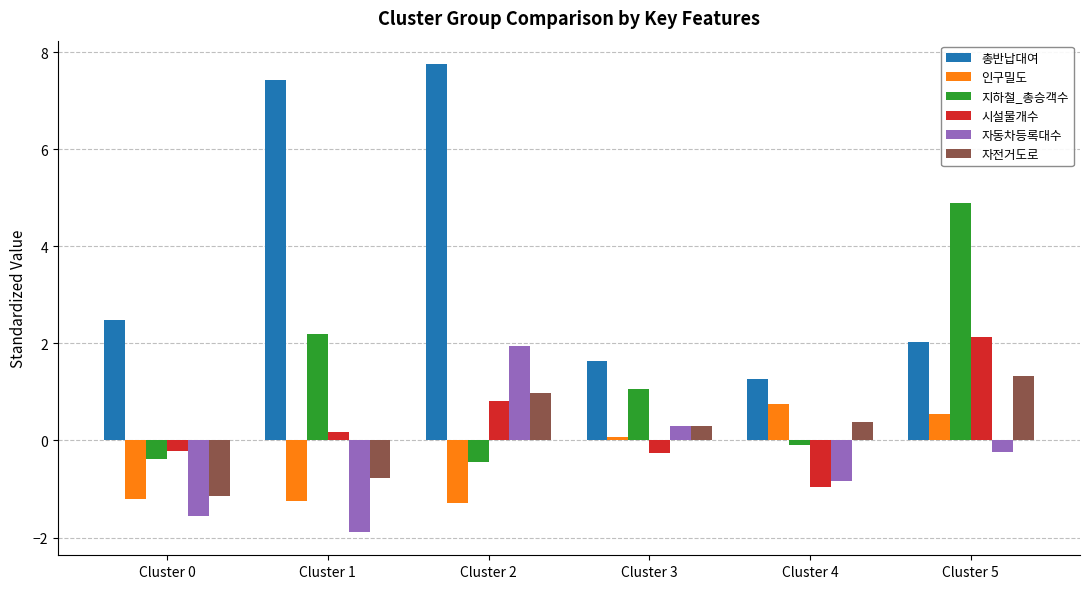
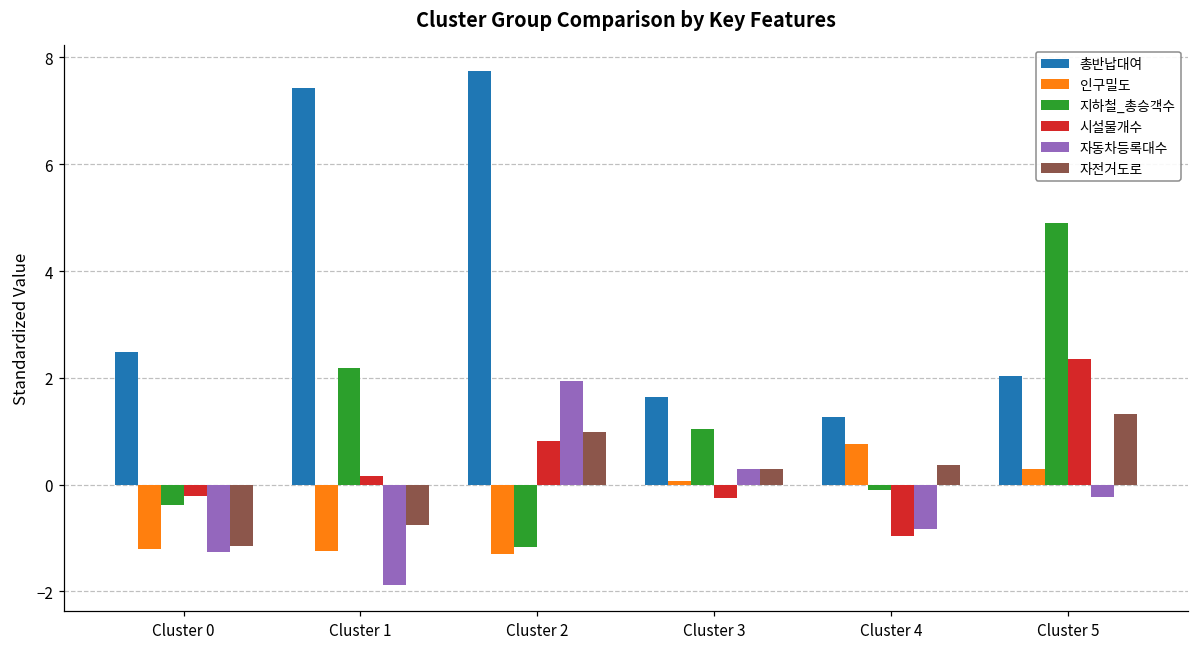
자동차등록대수, Cluster 0: -1.6 -> -1.3
지하철_총승객수, Cluster 2: -0.4 -> -1.2
인구밀도, Cluster 5: 0.5 -> 0.3
시설물개수, Cluster 5: 2.1 -> 2.4
